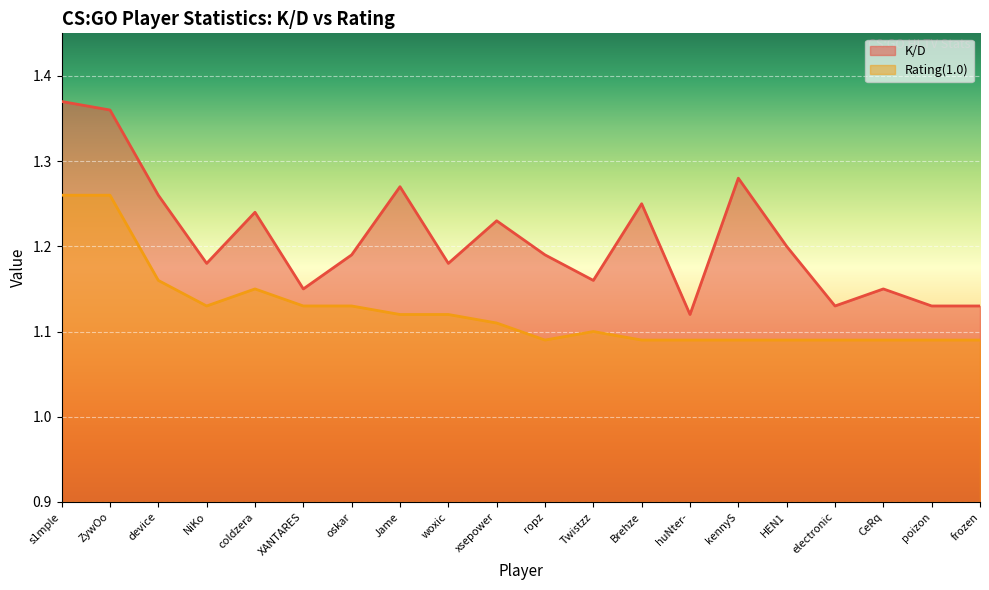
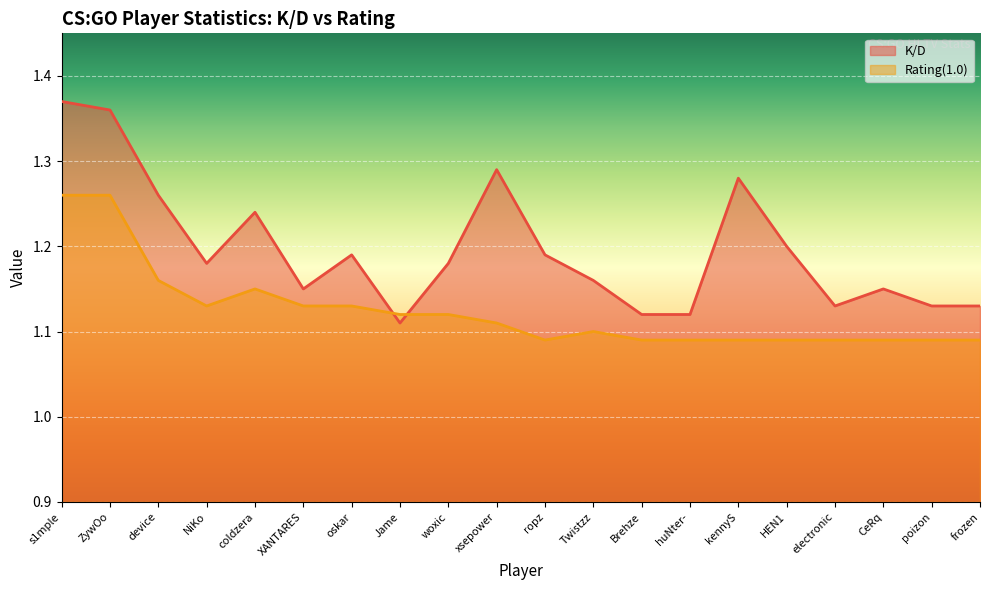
K/D, Jame: 1.27 -> 1.11
K/D, xsepower: 1.23 -> 1.29
K/D, Brehze: 1.25 -> 1.12
